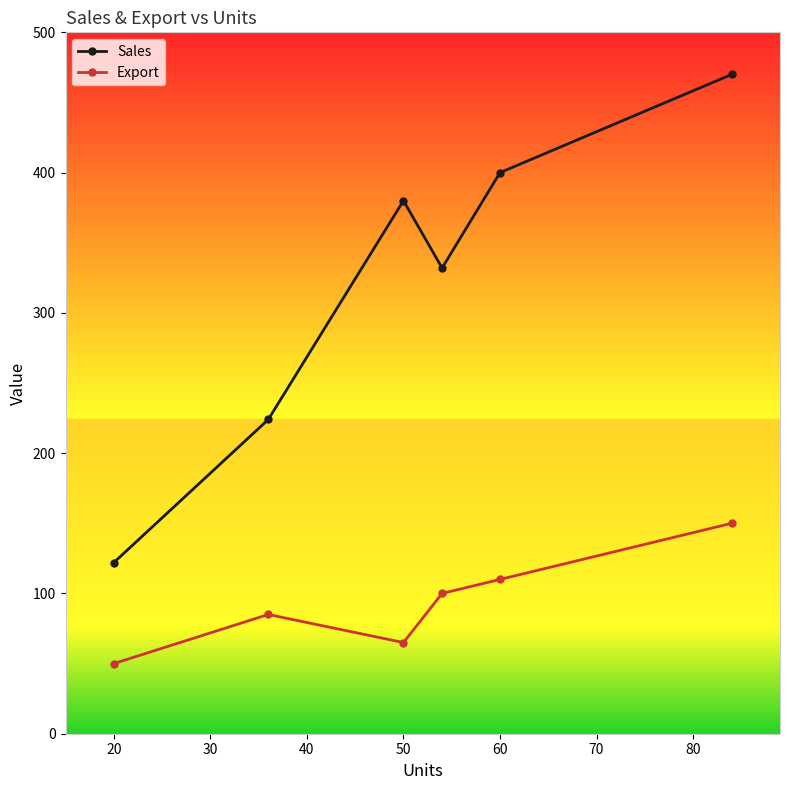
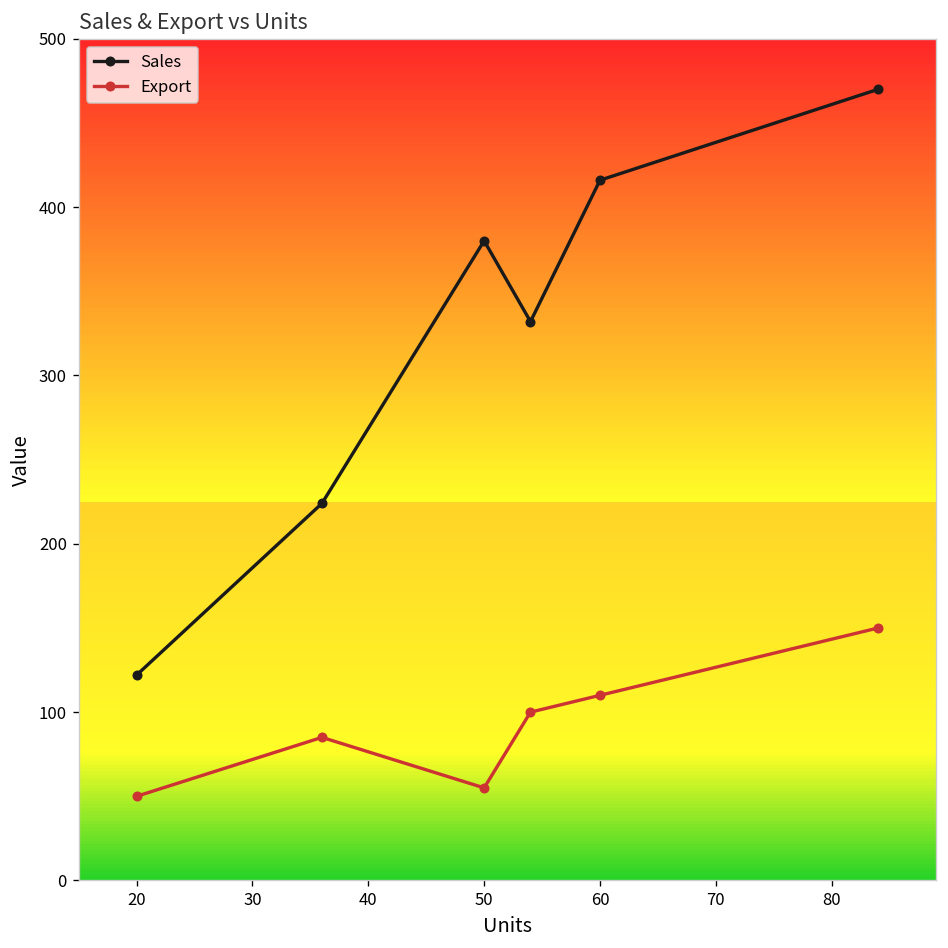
Export, 50: 65 -> 55
Sales, 60: 400 -> 416
